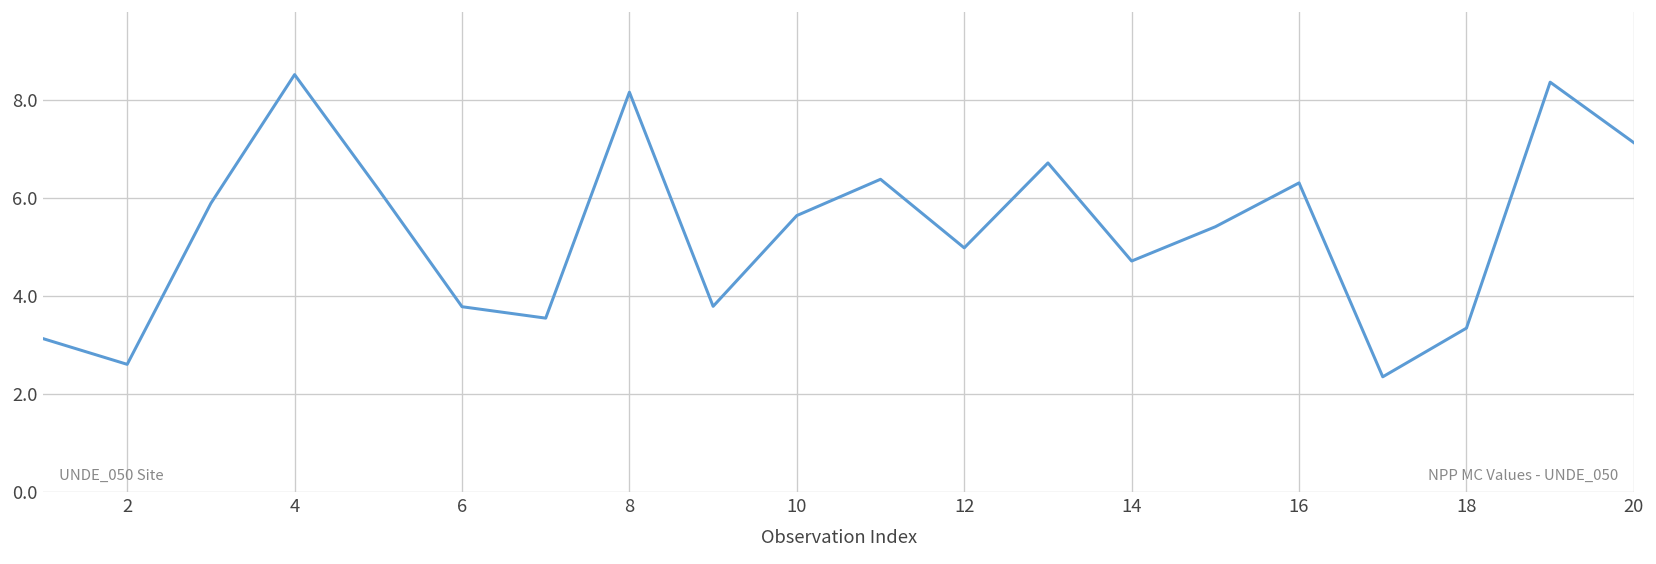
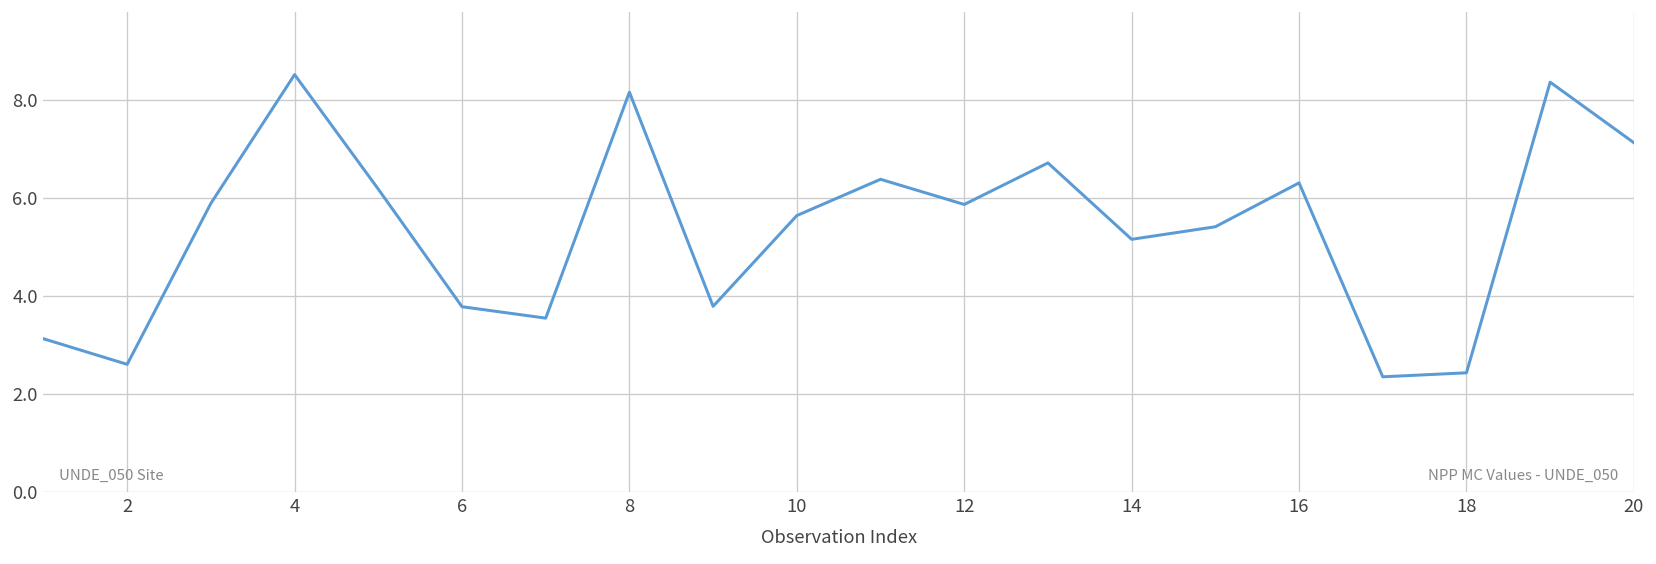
12: 5.0 -> 5.9
14: 4.7 -> 5.2
18: 3.3 -> 2.4
